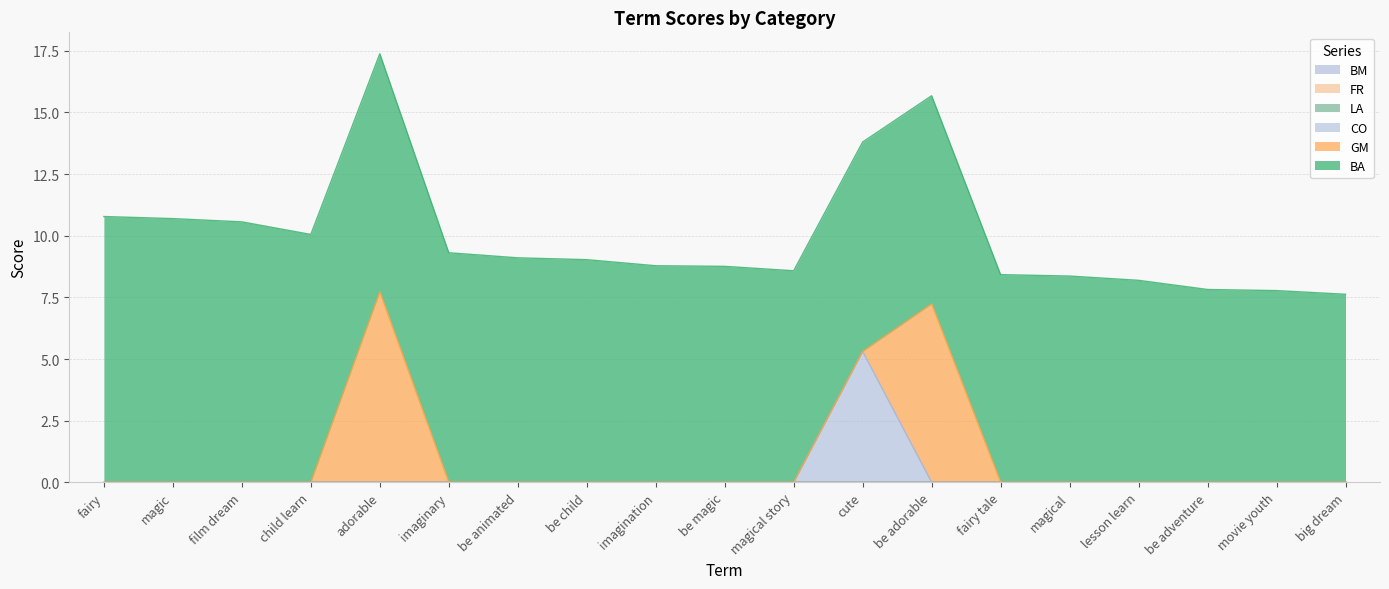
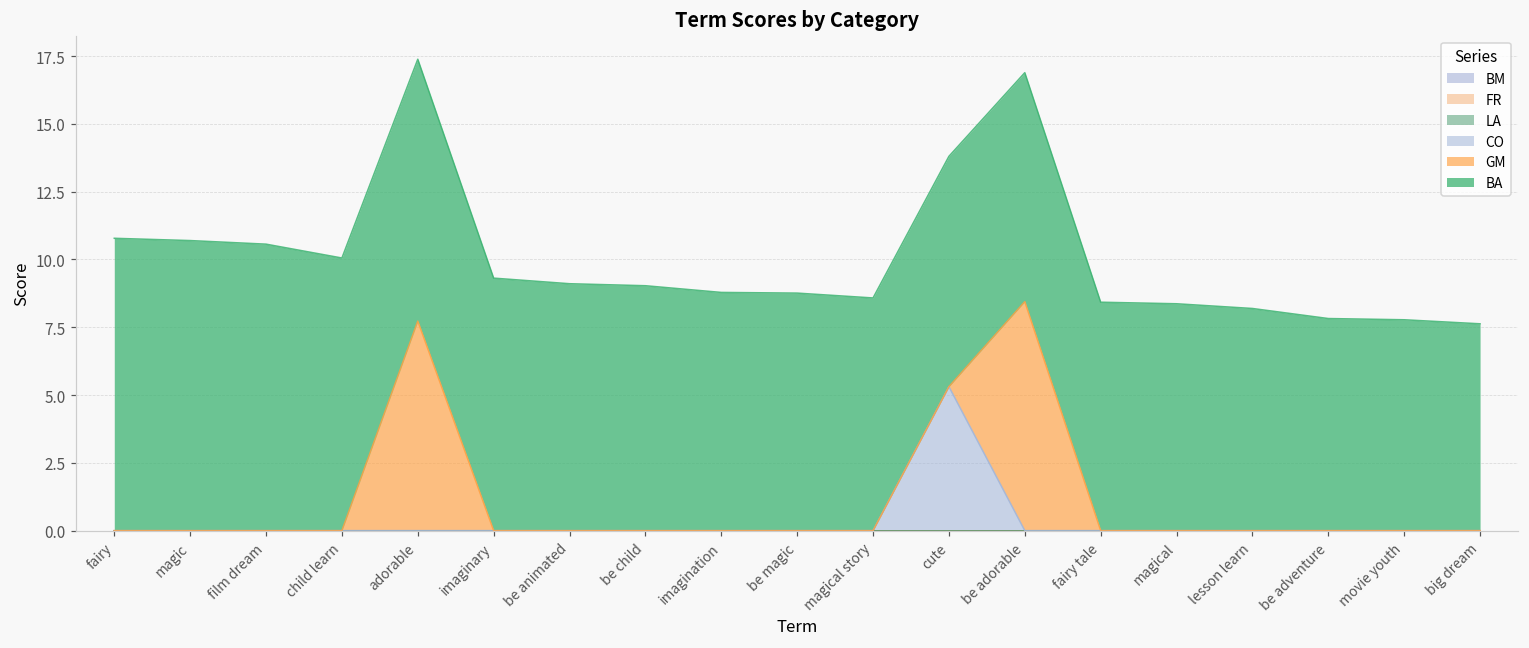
GM, be adorable: 7.2 -> 8.4
